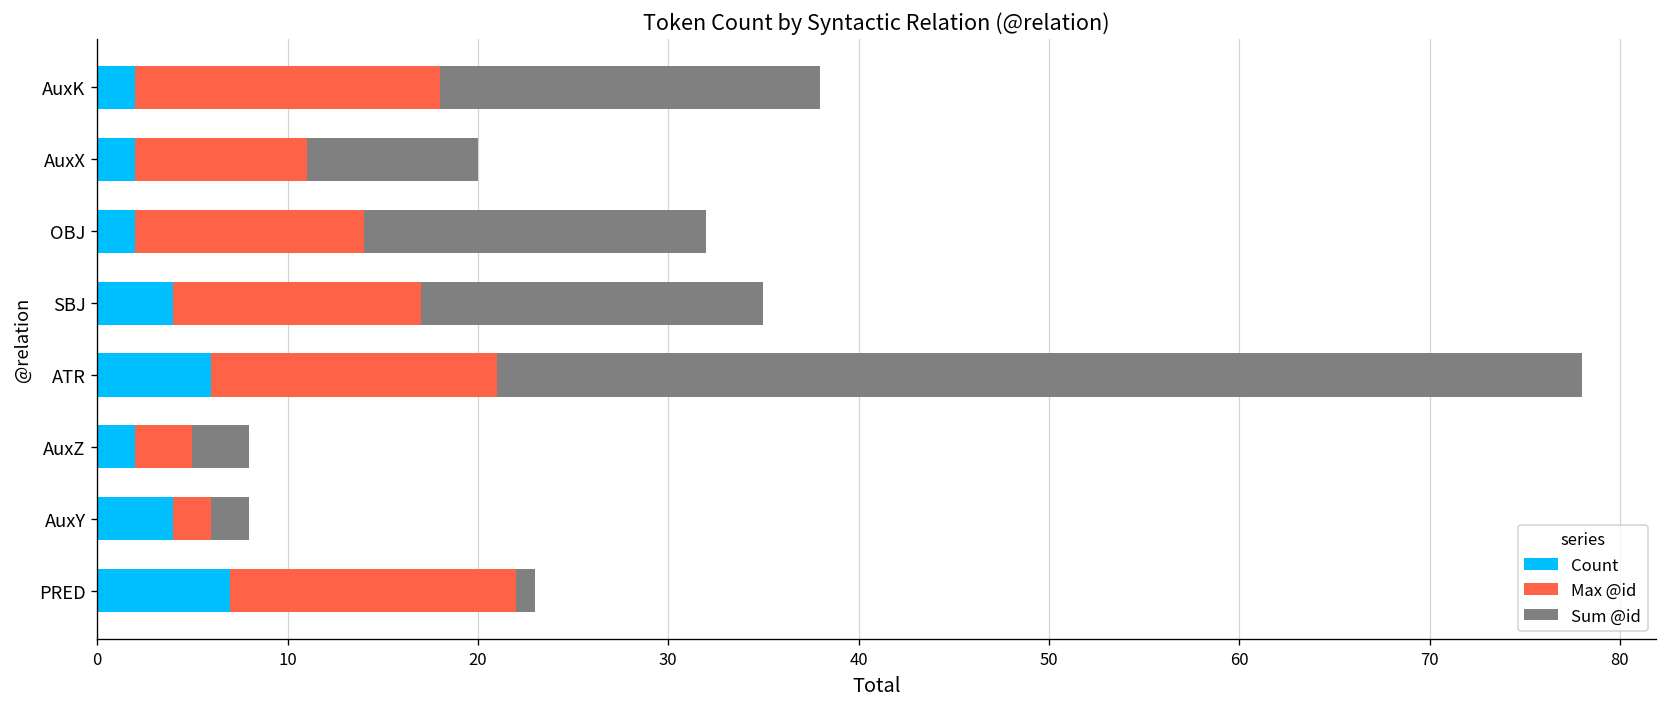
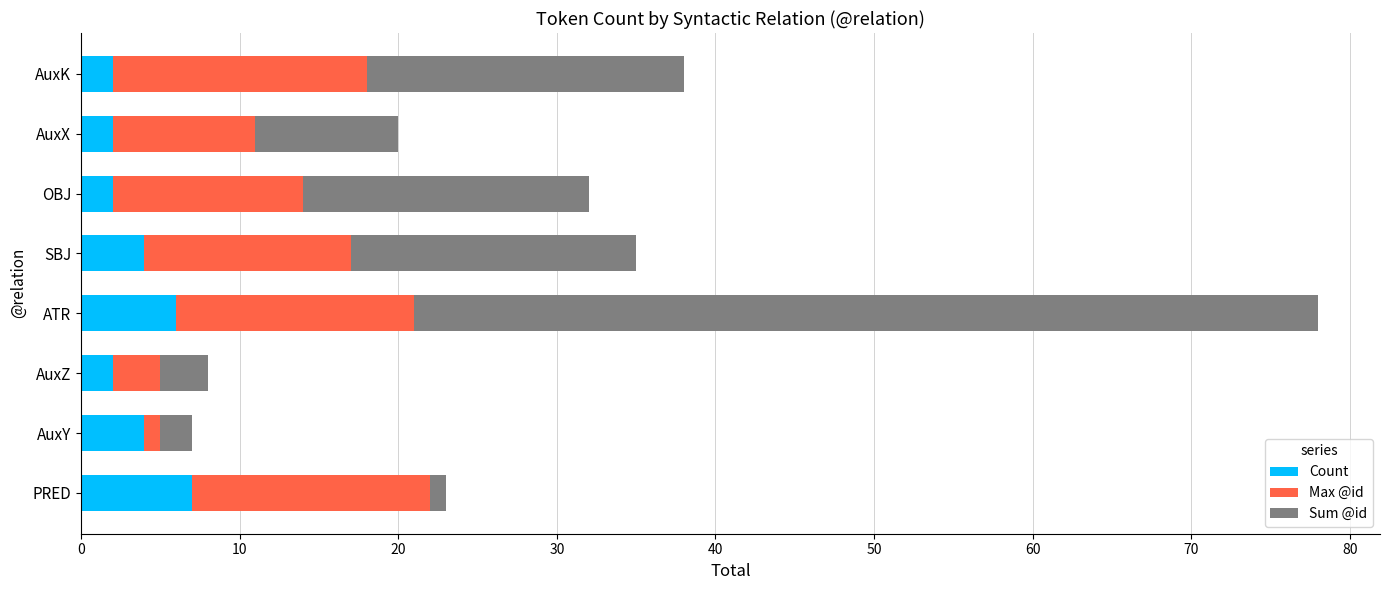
Max @id, AuxY: 2 -> 1
